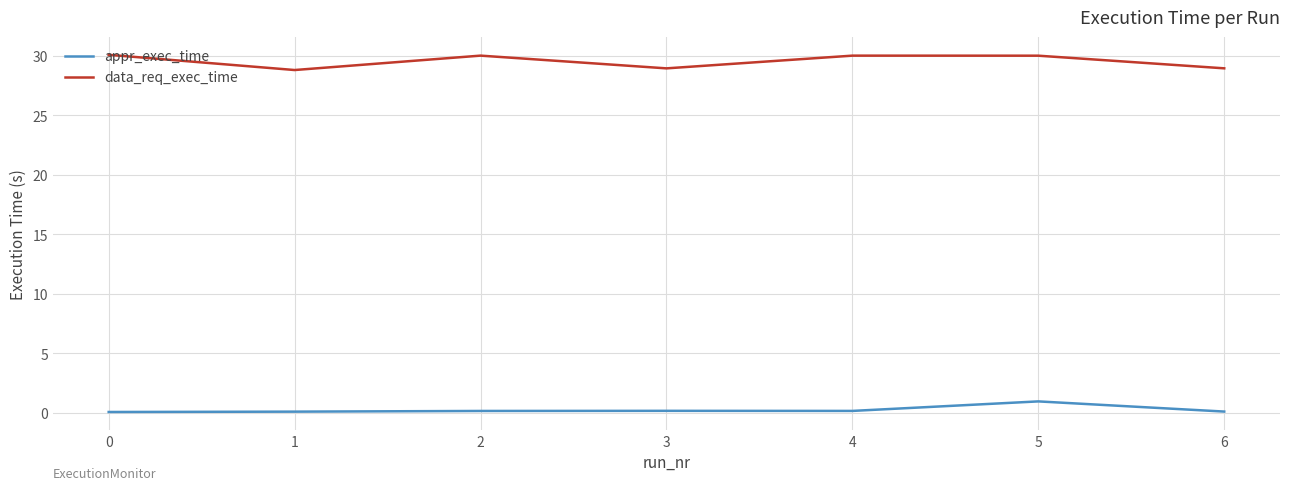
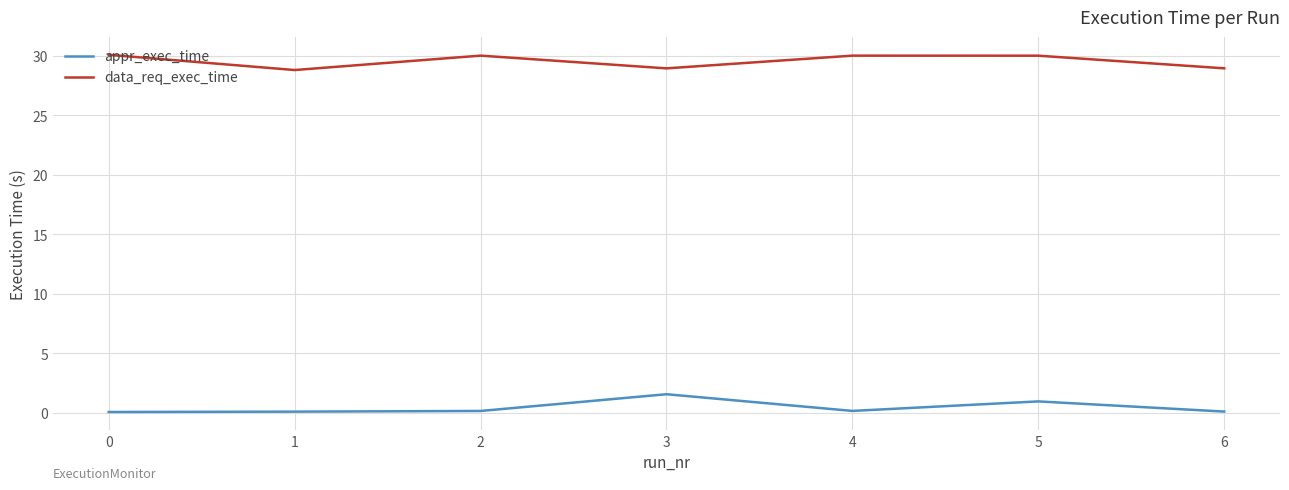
appr_exec_time, 3: 0.2 -> 1.6
